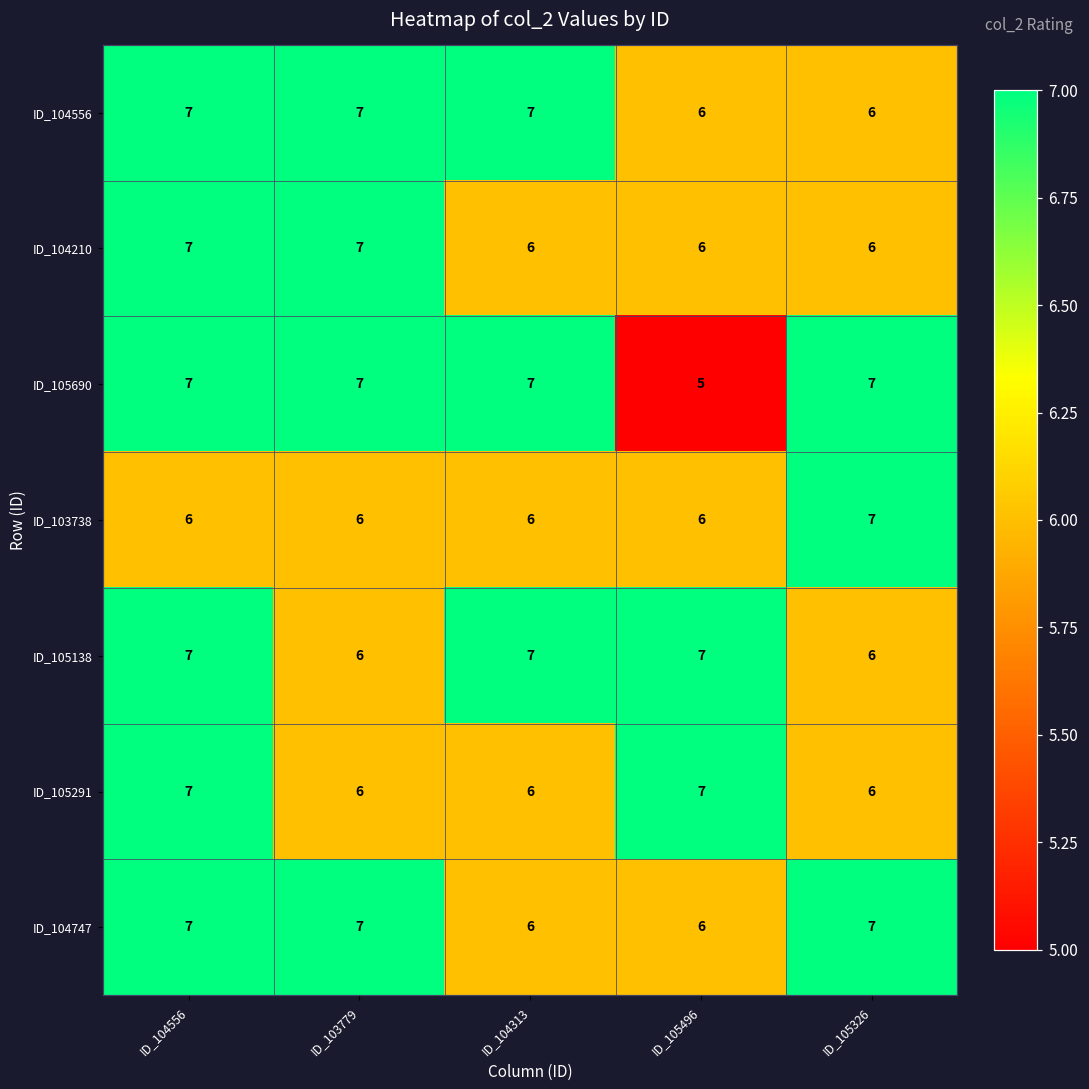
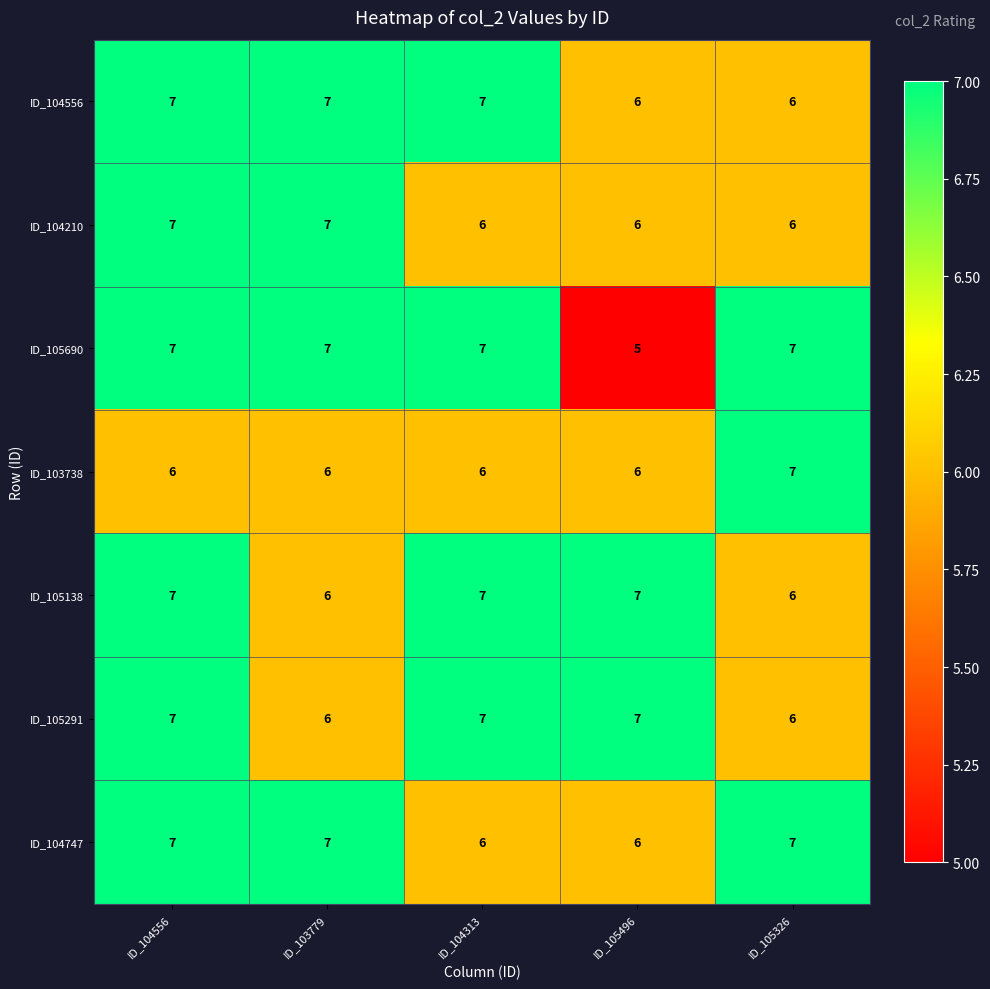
ID_105291, ID_104313: 6 -> 7
